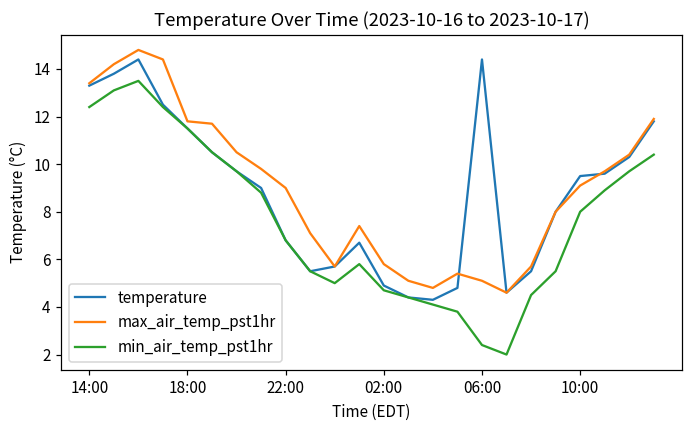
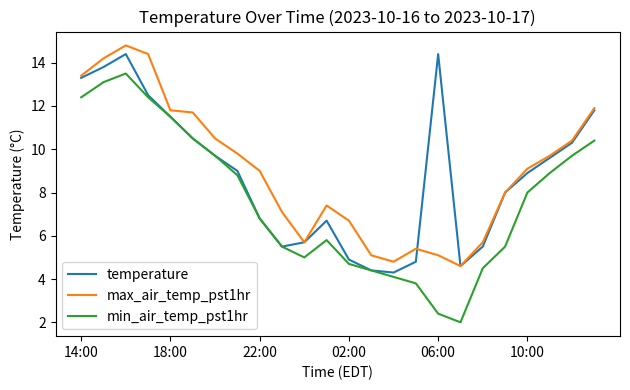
max_air_temp_pst1hr, 02:00: 5.8 -> 6.7
temperature, 10:00: 9.5 -> 8.9
